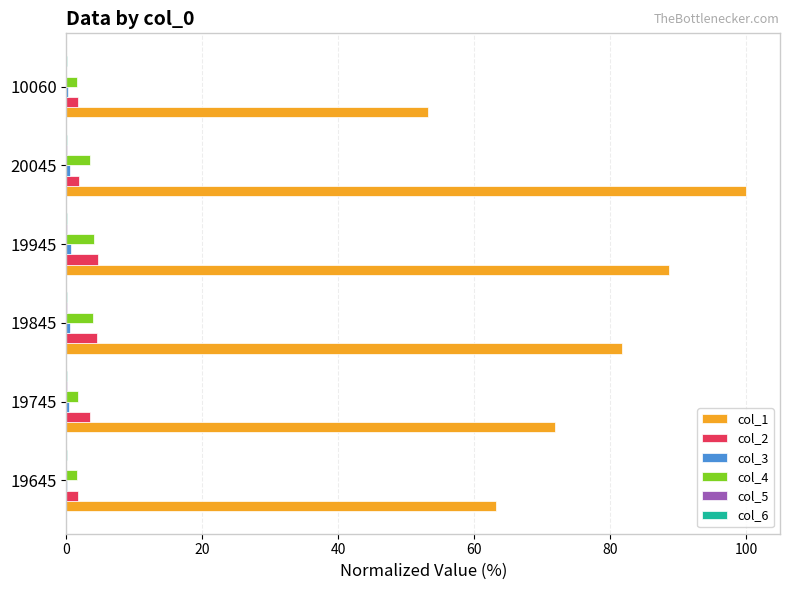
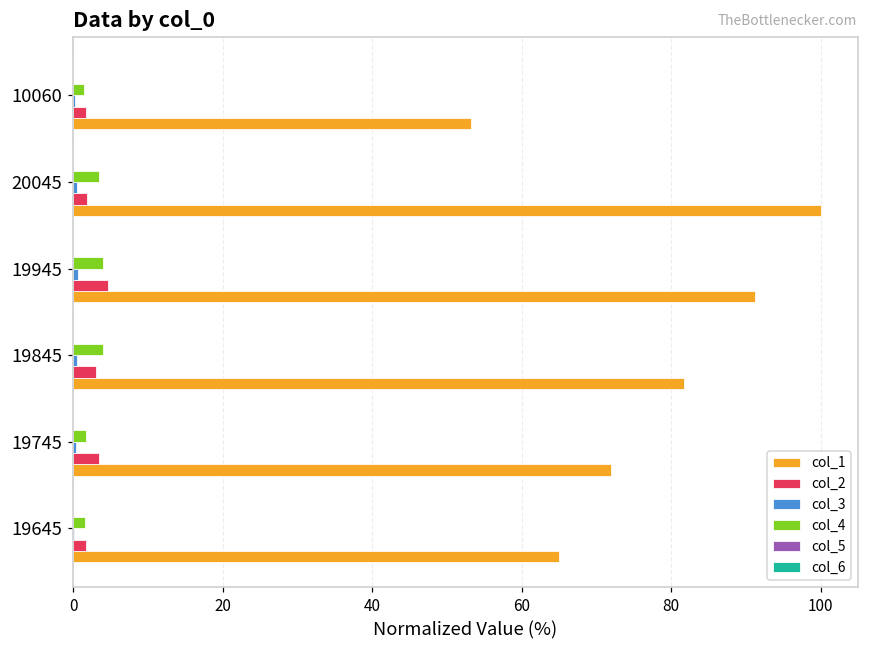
col_1, 19945: 89 -> 91
col_2, 19845: 4 -> 3
col_1, 19645: 63 -> 65
